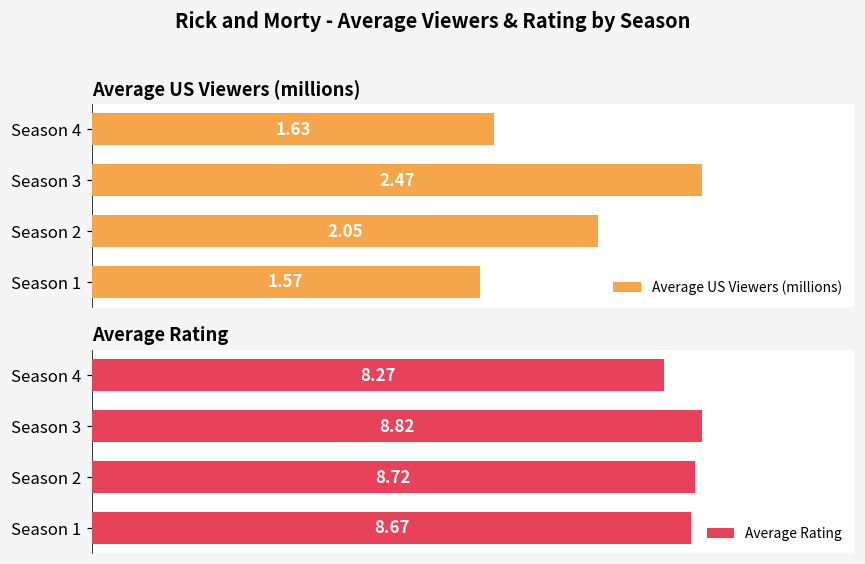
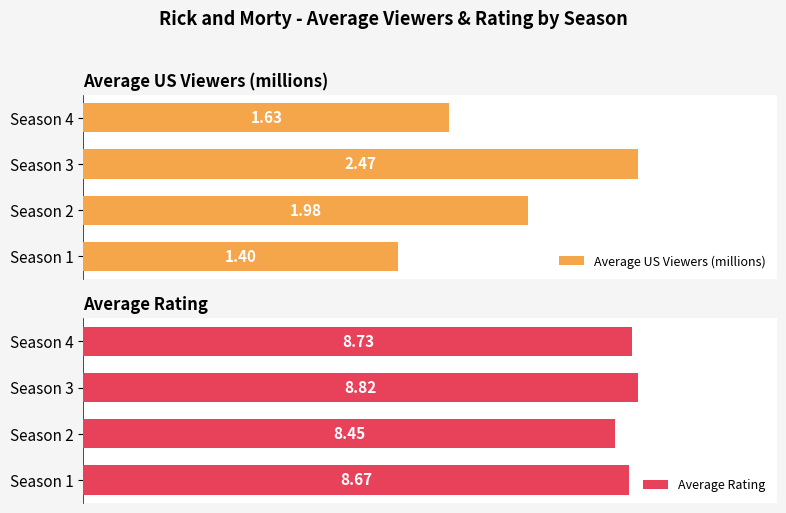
Average US Viewers (millions), Season 2: 2.05 -> 1.98
Average US Viewers (millions), Season 1: 1.57 -> 1.40
Average Rating, Season 4: 8.27 -> 8.73
Average Rating, Season 2: 8.72 -> 8.45
